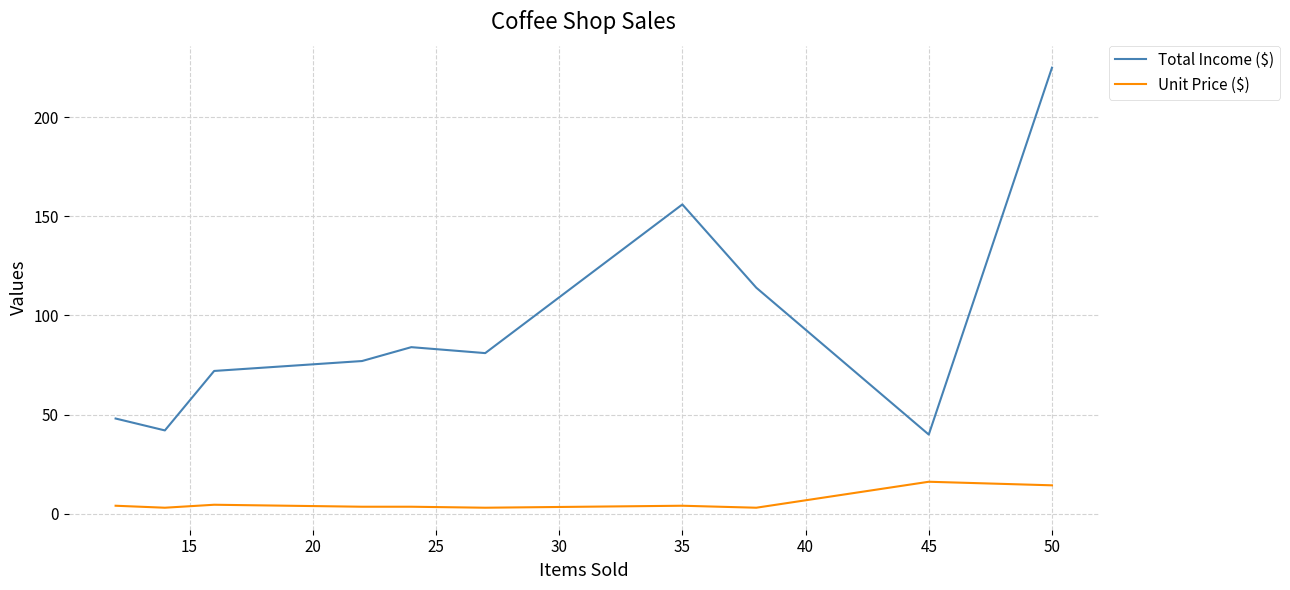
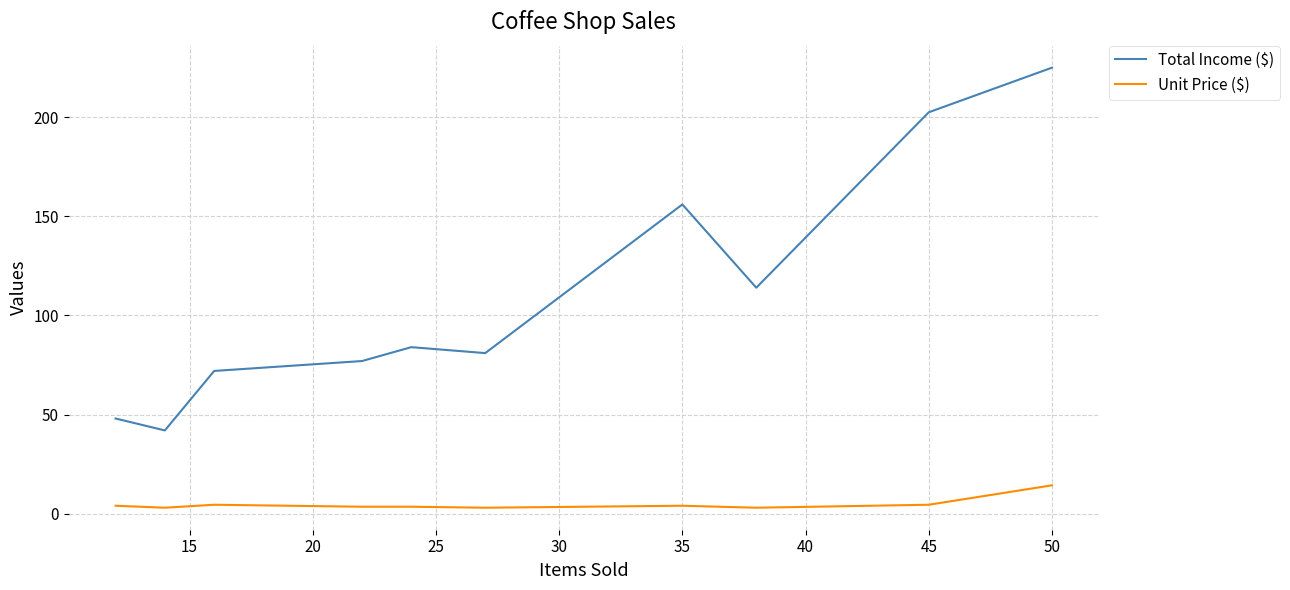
Total Income ($), 45: 40 -> 203
Unit Price ($), 45: 16 -> 5
